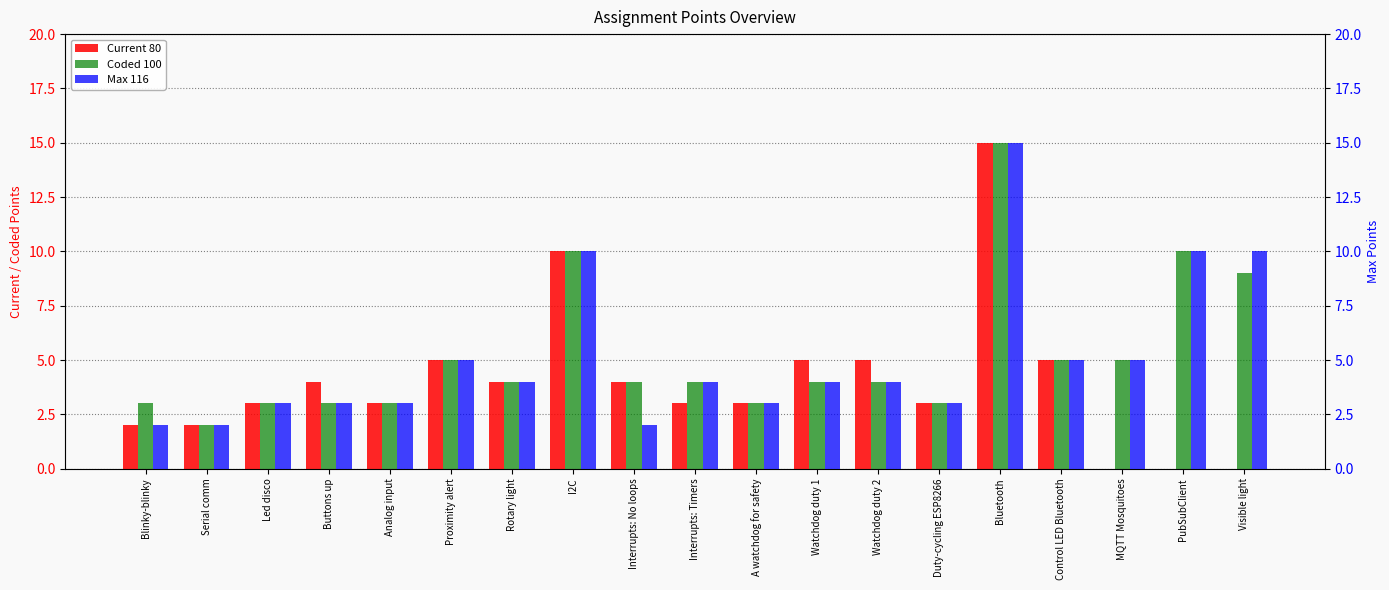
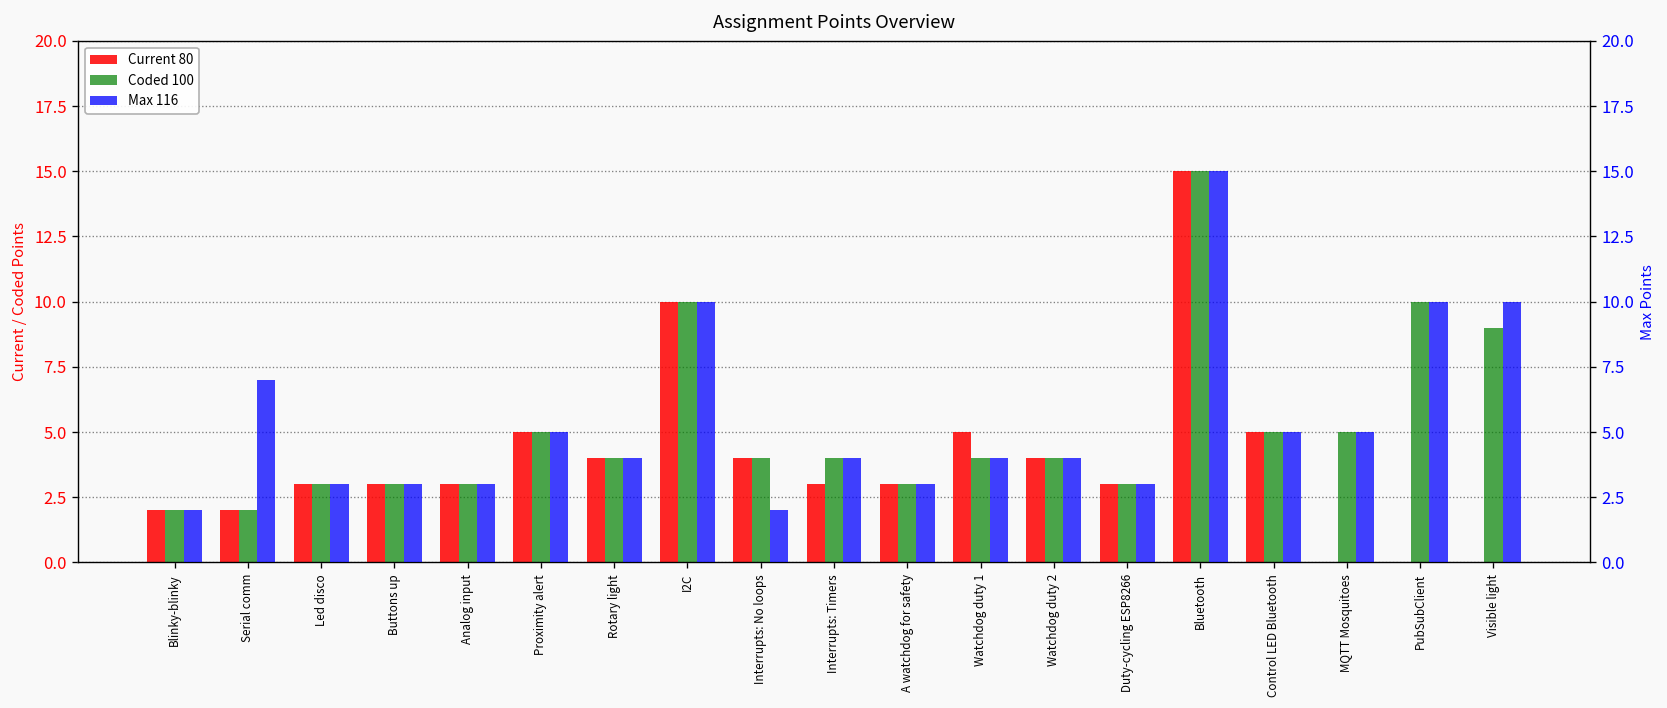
Coded 100, Blinky-blinky: 3 -> 2
Current 80, Buttons up: 4 -> 3
Current 80, Watchdog duty 2: 5 -> 4
Max 116, Serial comm: 2 -> 7
